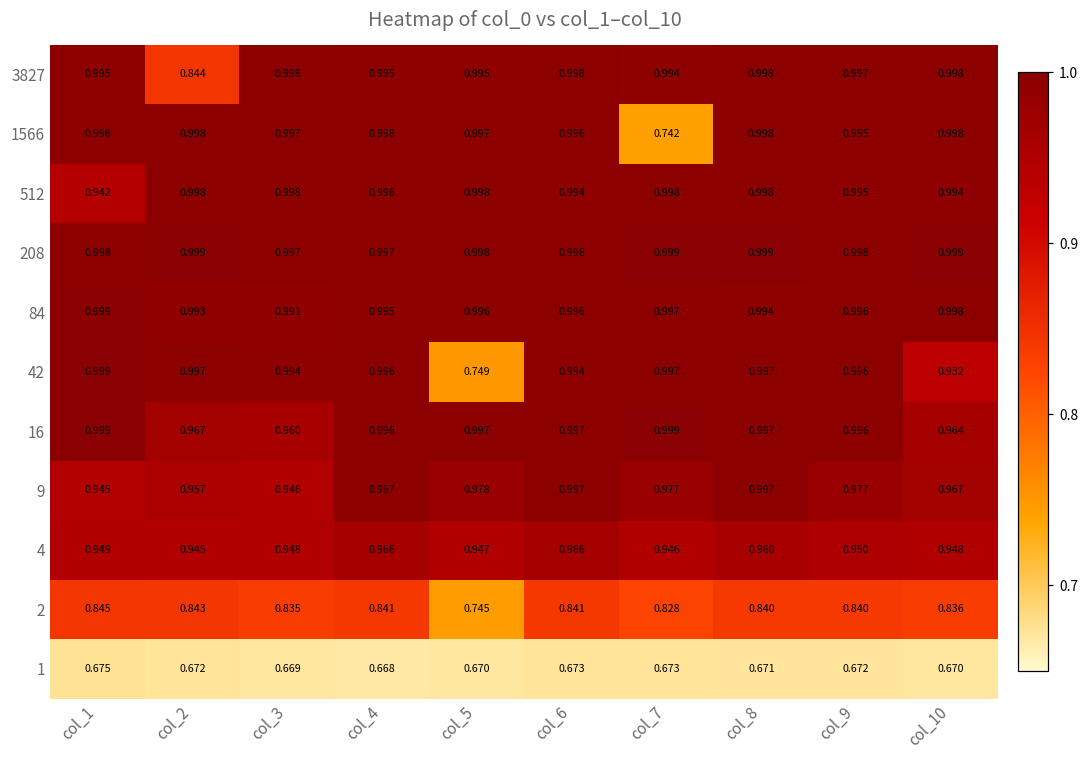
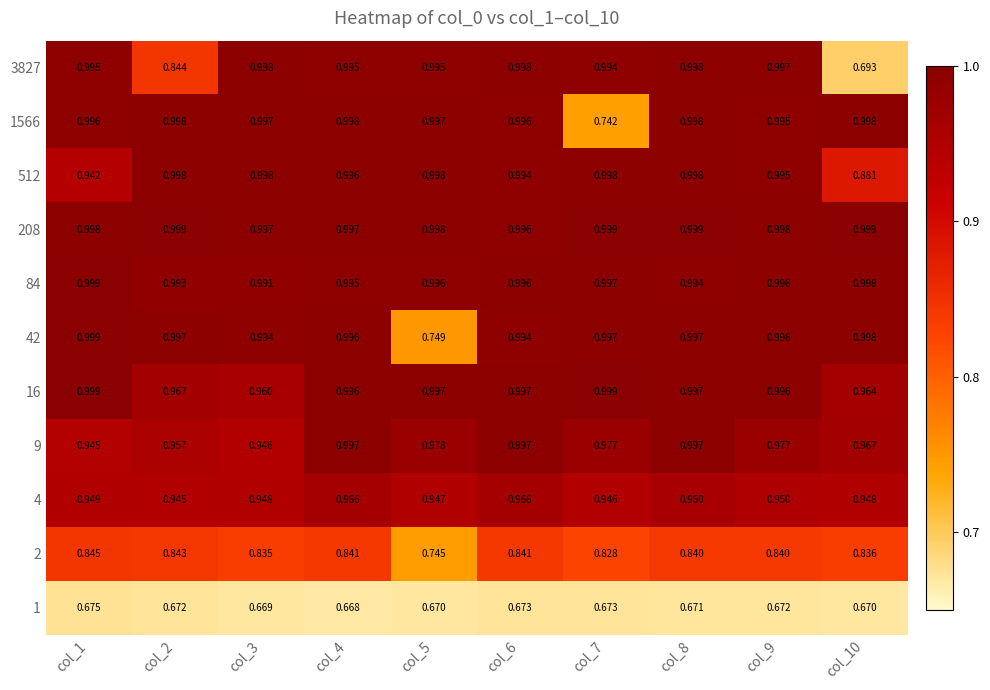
3827, col_10: 0.998 -> 0.693
512, col_10: 0.994 -> 0.881
42, col_10: 0.932 -> 0.998
